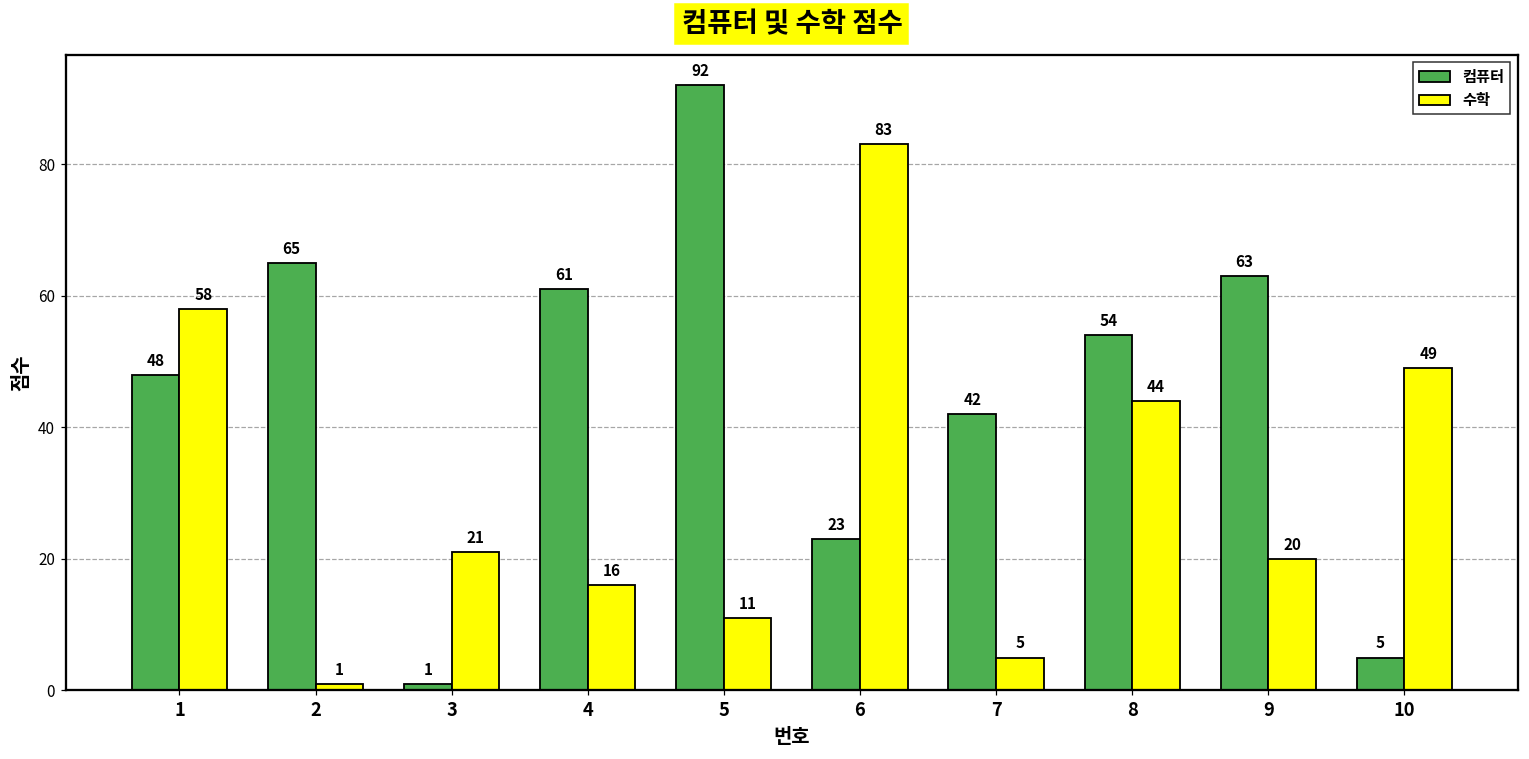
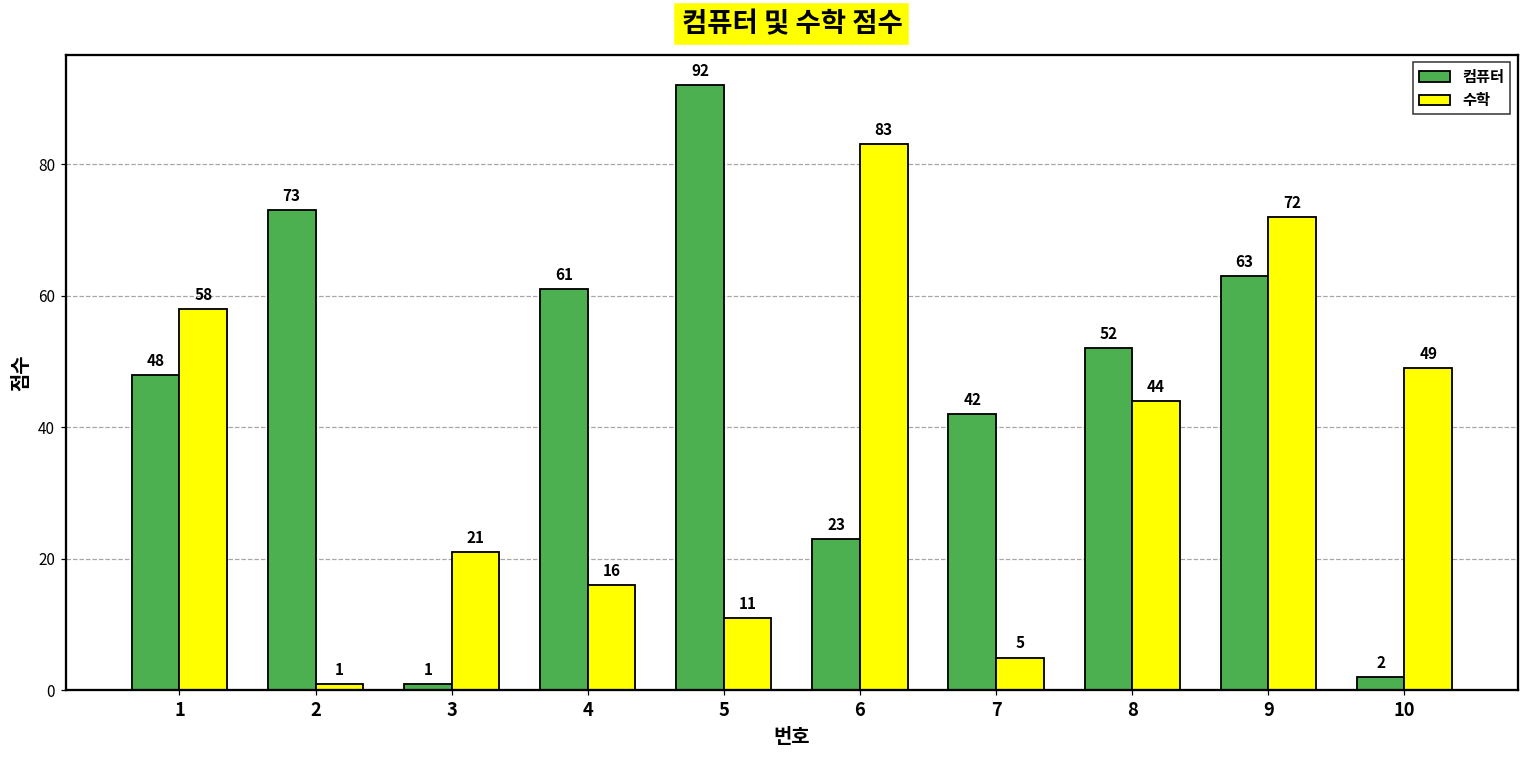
컴퓨터, 2: 65 -> 73
컴퓨터, 8: 54 -> 52
수학, 9: 20 -> 72
컴퓨터, 10: 5 -> 2
